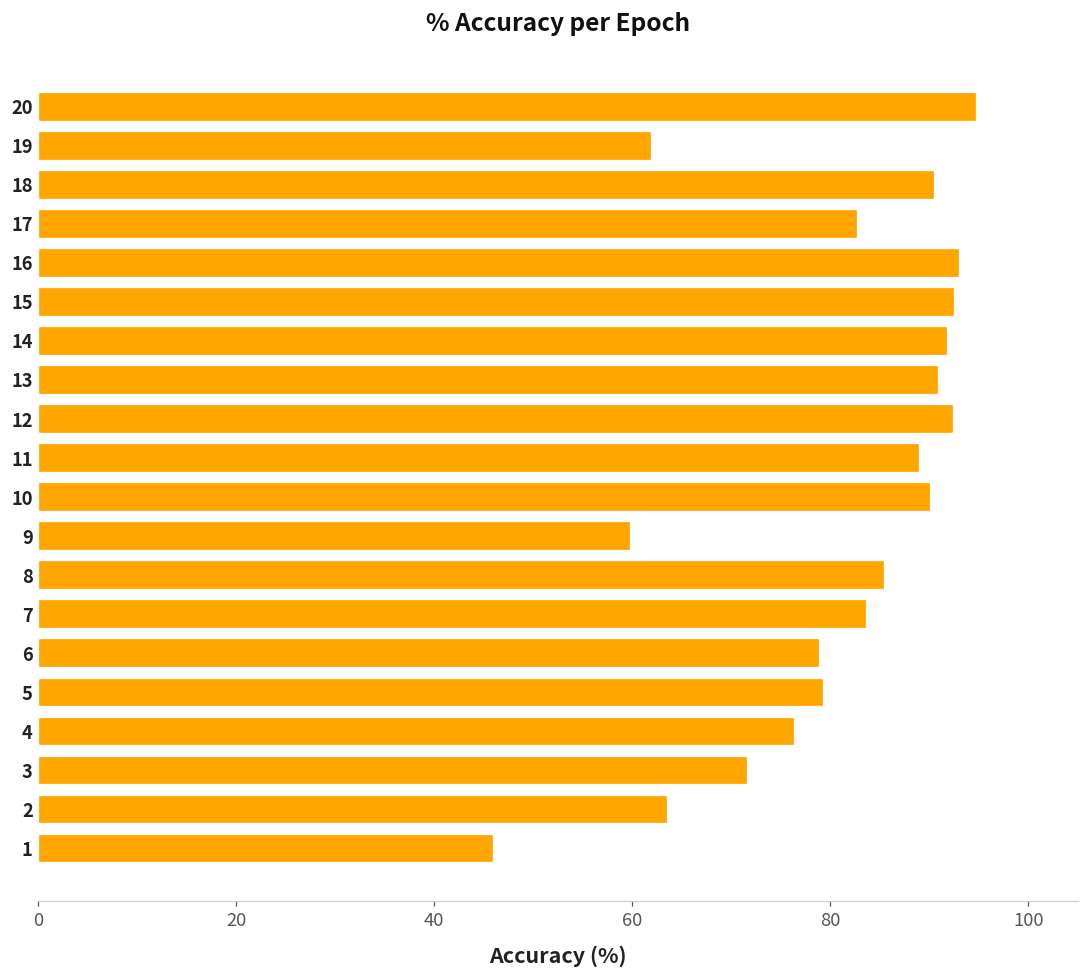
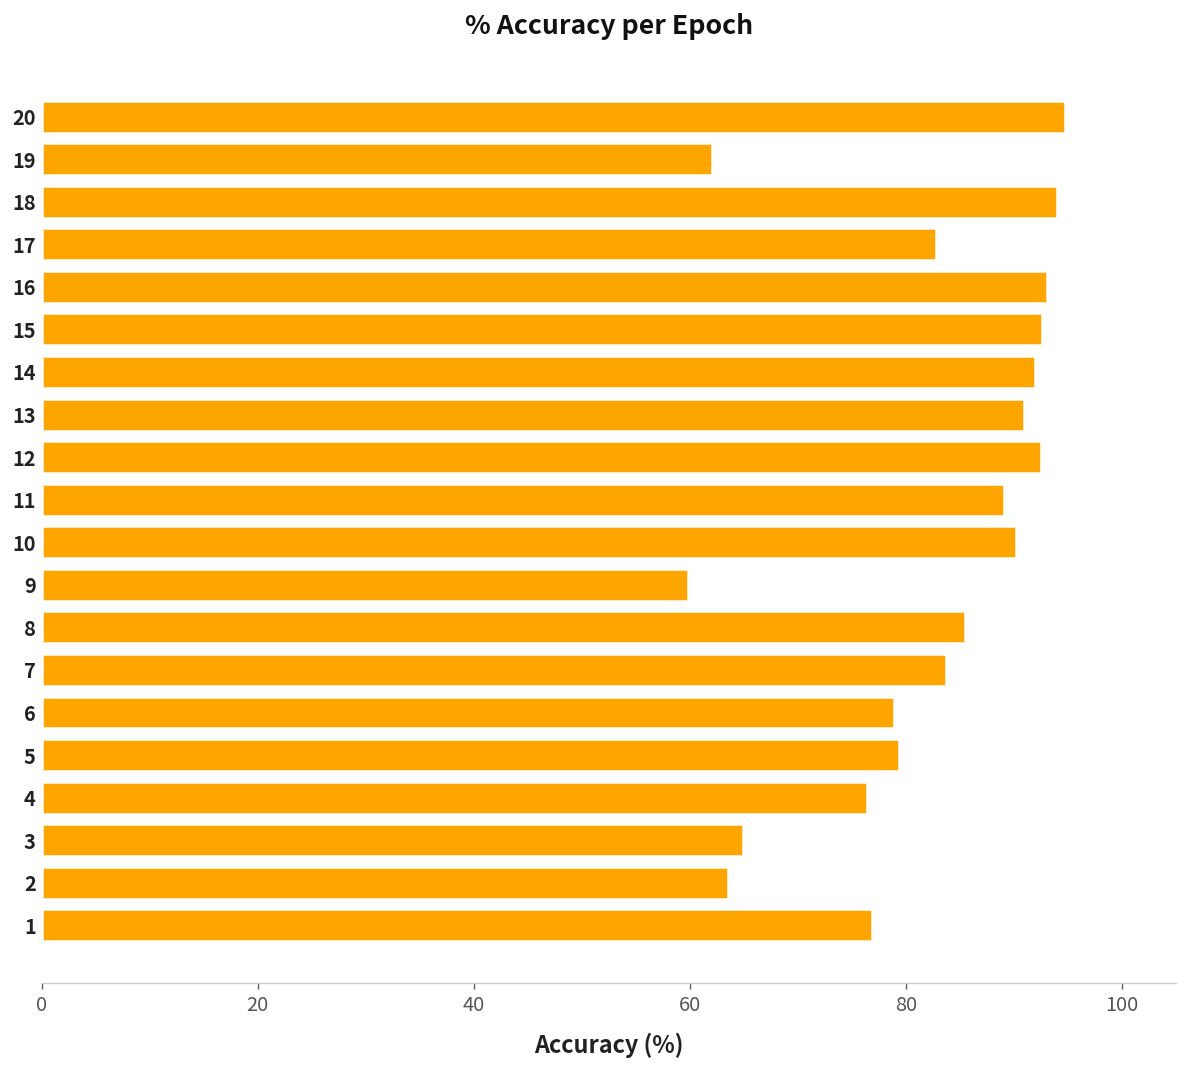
18: 91 -> 94
3: 72 -> 65
1: 46 -> 77
